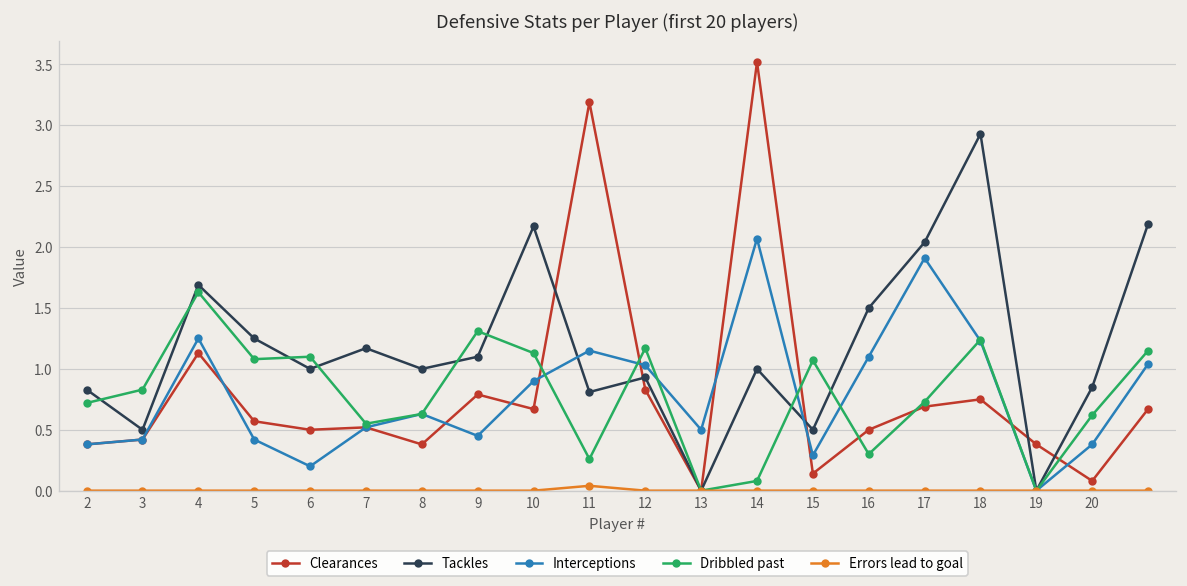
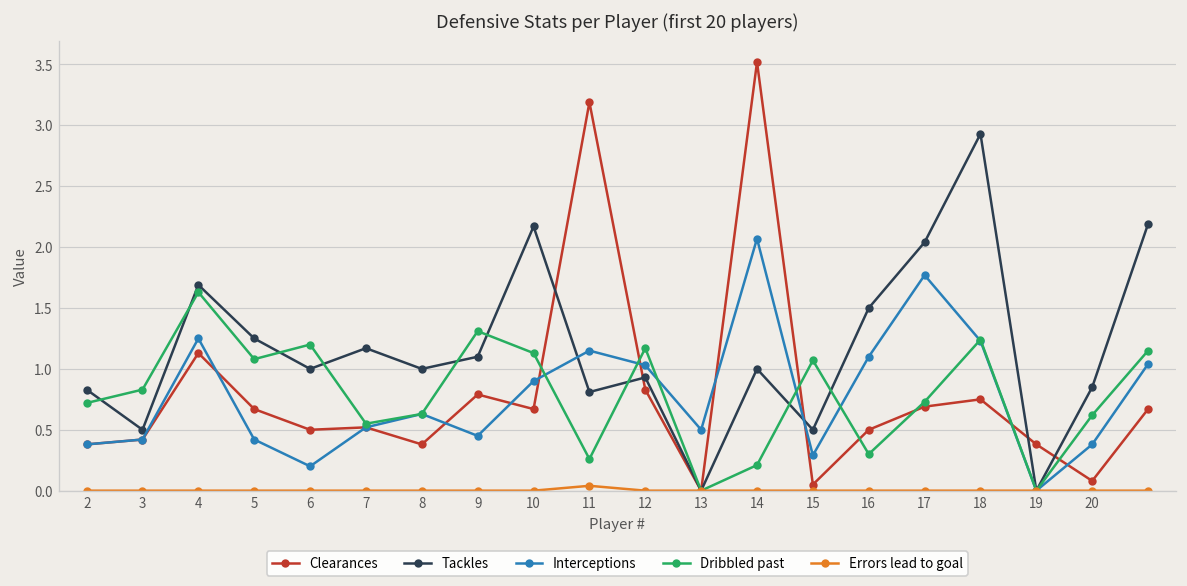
Clearances, 5: 0.57 -> 0.67
Dribbled past, 6: 1.1 -> 1.2
Dribbled past, 14: 0.08 -> 0.21
Clearances, 15: 0.14 -> 0.05
Interceptions, 17: 1.91 -> 1.77
